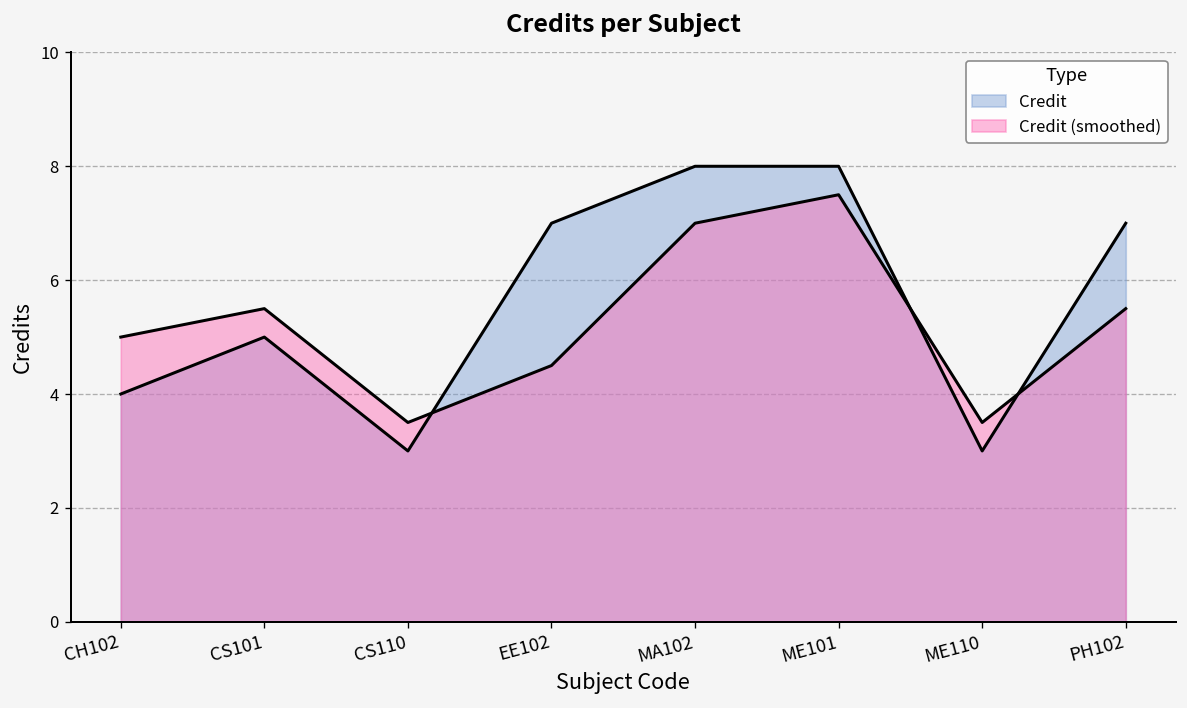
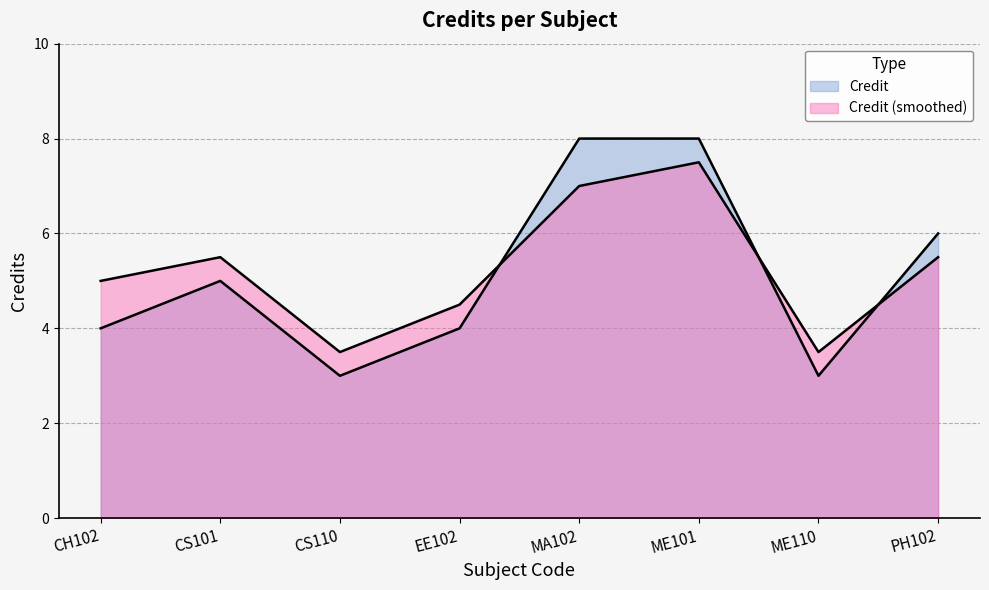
Credit, EE102: 7 -> 4
Credit, PH102: 7 -> 6
